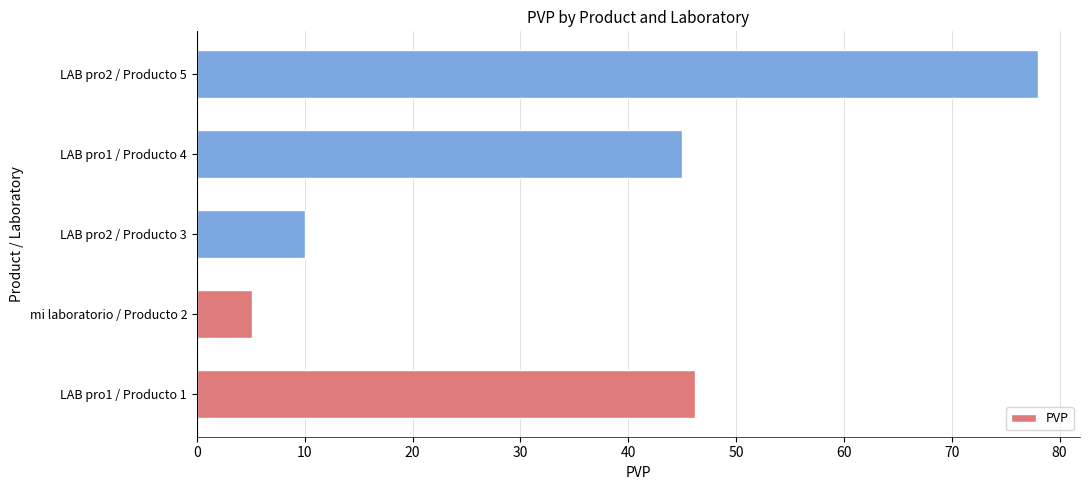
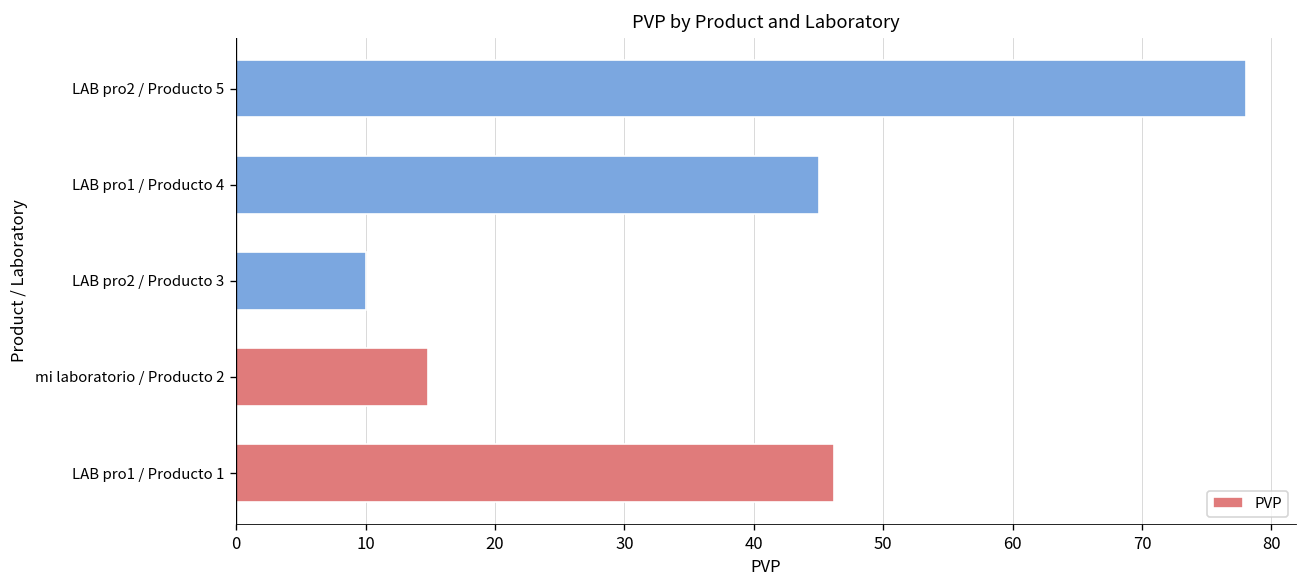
mi laboratorio / Producto 2: 5.1 -> 14.8
